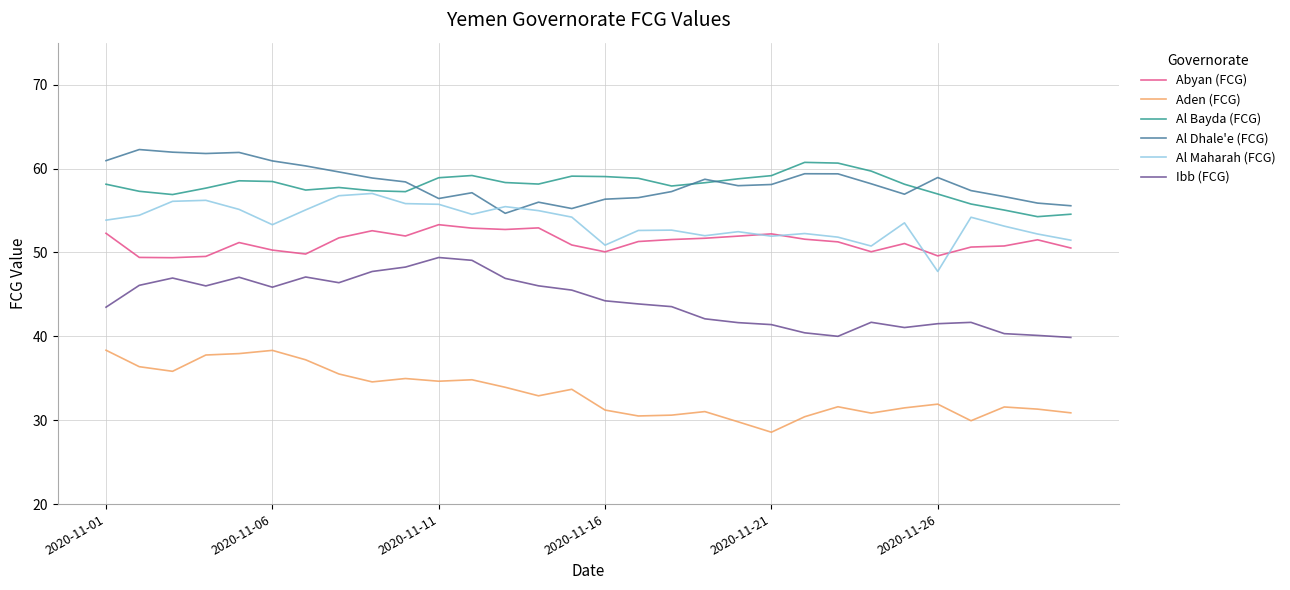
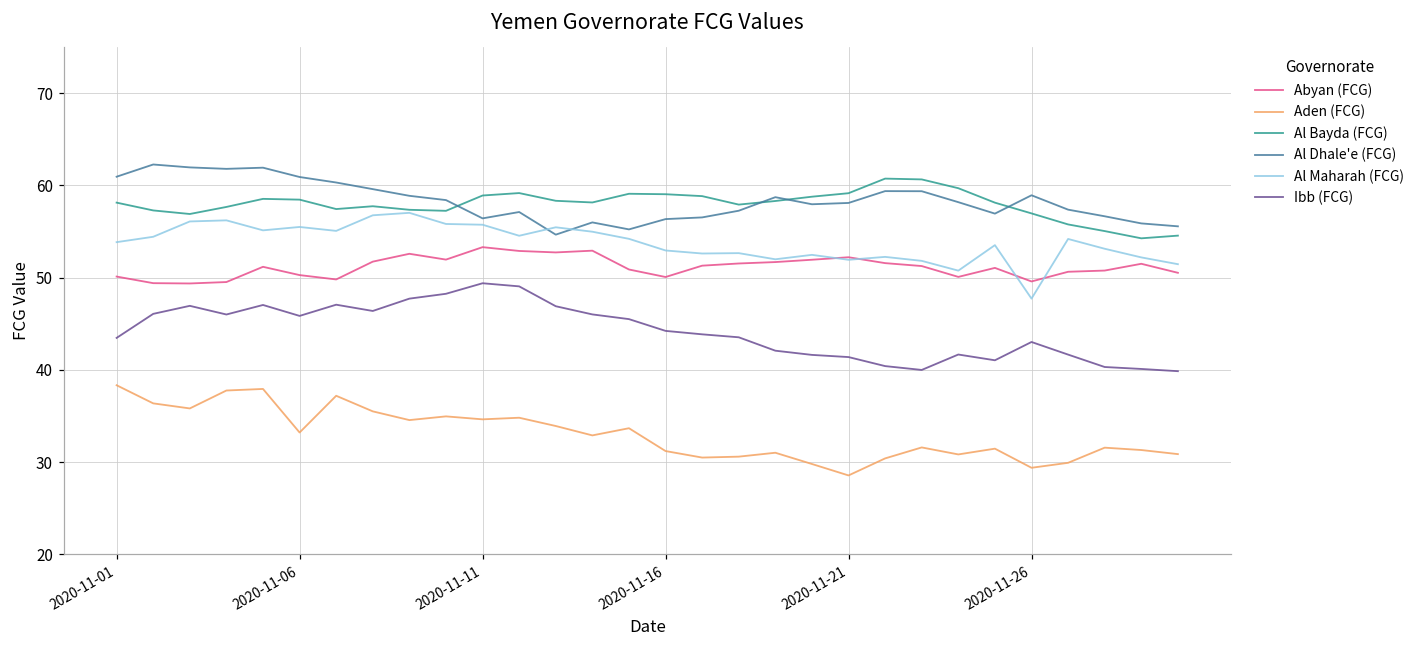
Abyan (FCG), 2020-11-01: 52 -> 50
Aden (FCG), 2020-11-06: 38 -> 33
Al Maharah (FCG), 2020-11-06: 53 -> 55
Al Maharah (FCG), 2020-11-16: 51 -> 53
Aden (FCG), 2020-11-26: 32 -> 29
Ibb (FCG), 2020-11-26: 42 -> 43
